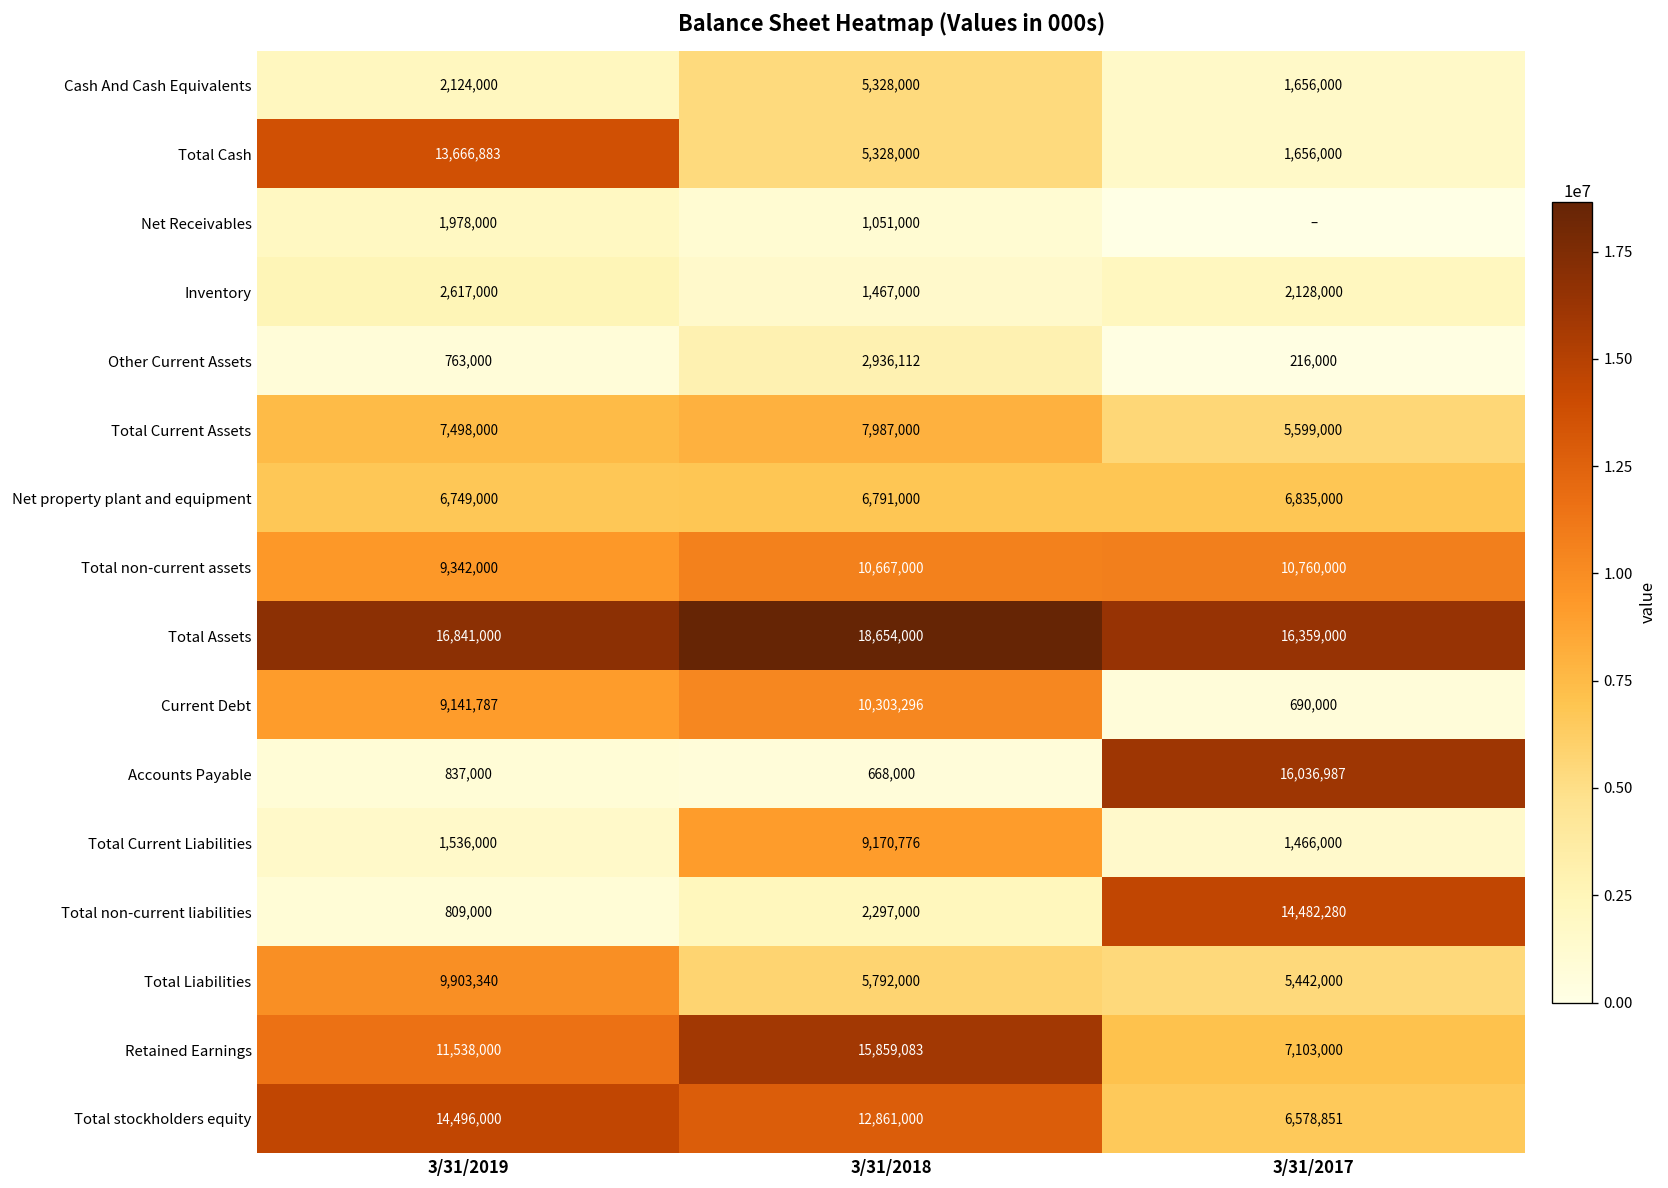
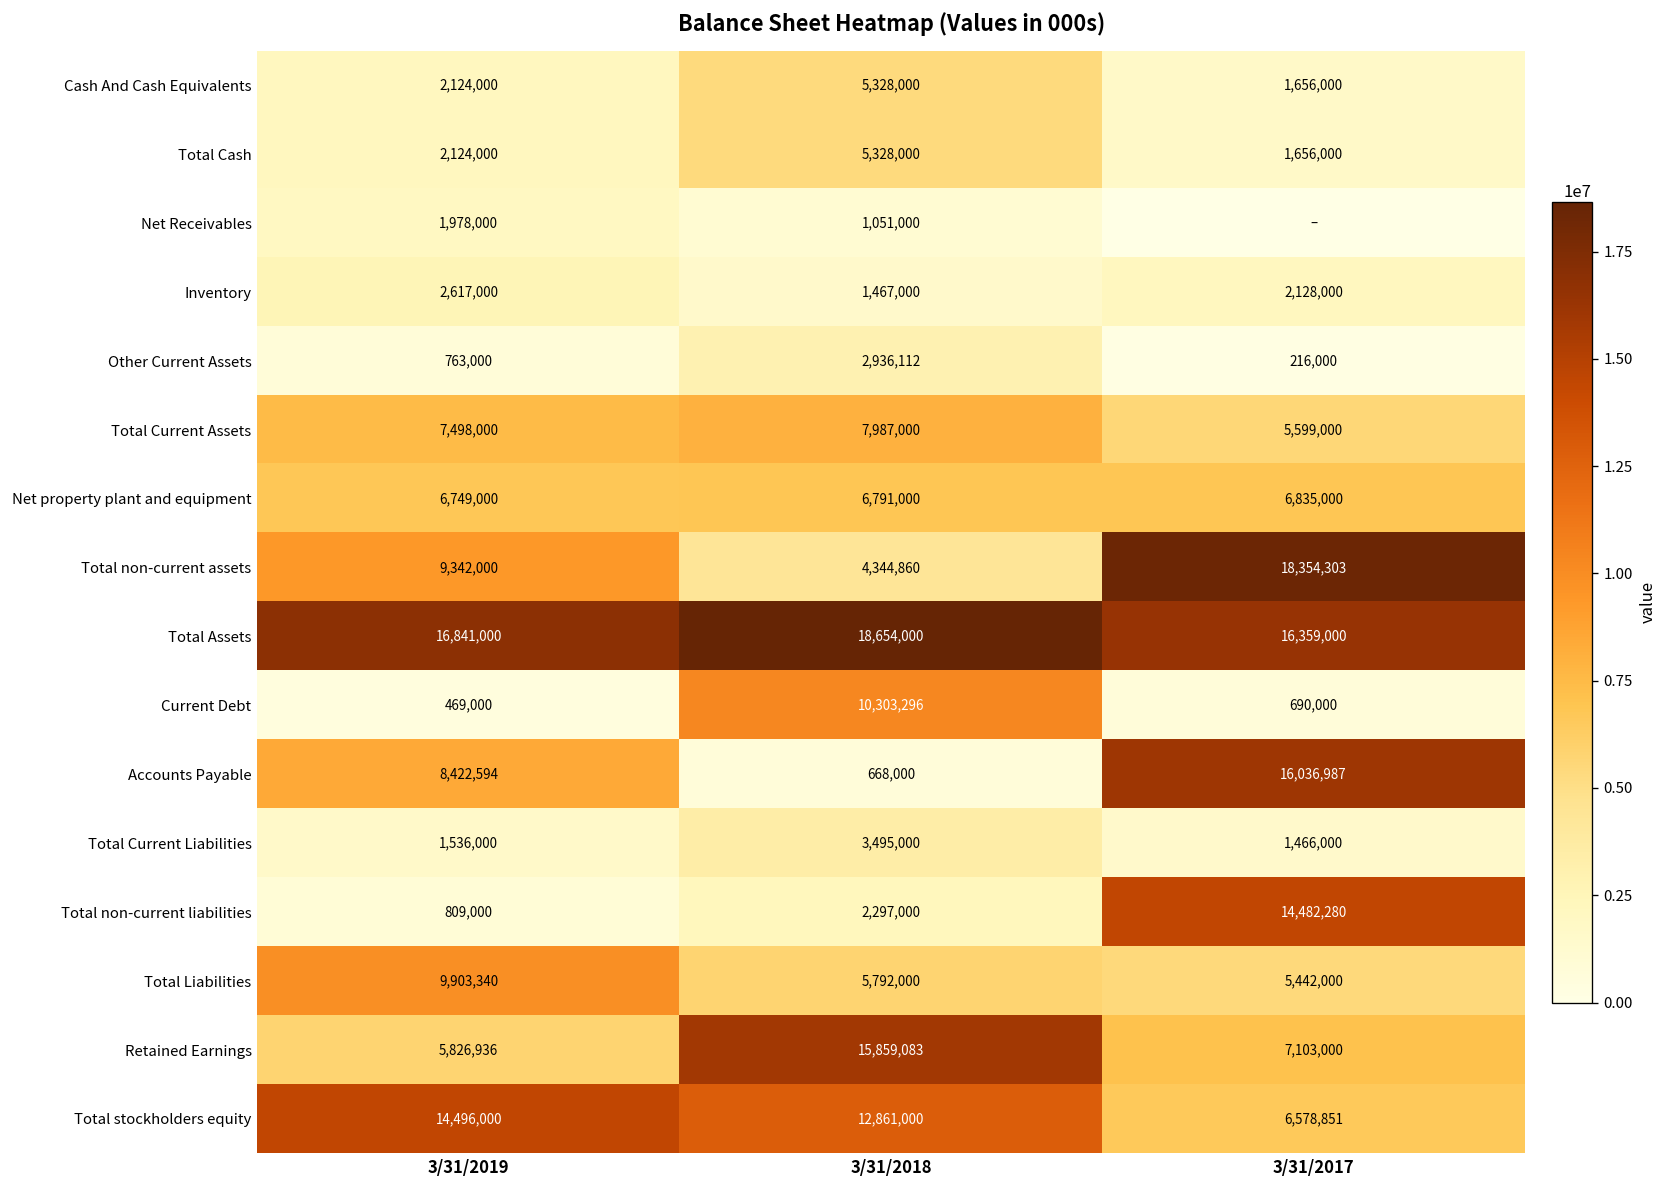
Total Cash, 3/31/2019: 13,666,883 -> 2,124,000
Total non-current assets, 3/31/2018: 10,667,000 -> 4,344,860
Total non-current assets, 3/31/2017: 10,760,000 -> 18,354,303
Current Debt, 3/31/2019: 9,141,787 -> 469,000
Accounts Payable, 3/31/2019: 837,000 -> 8,422,594
Total Current Liabilities, 3/31/2018: 9,170,776 -> 3,495,000
Retained Earnings, 3/31/2019: 11,538,000 -> 5,826,936
